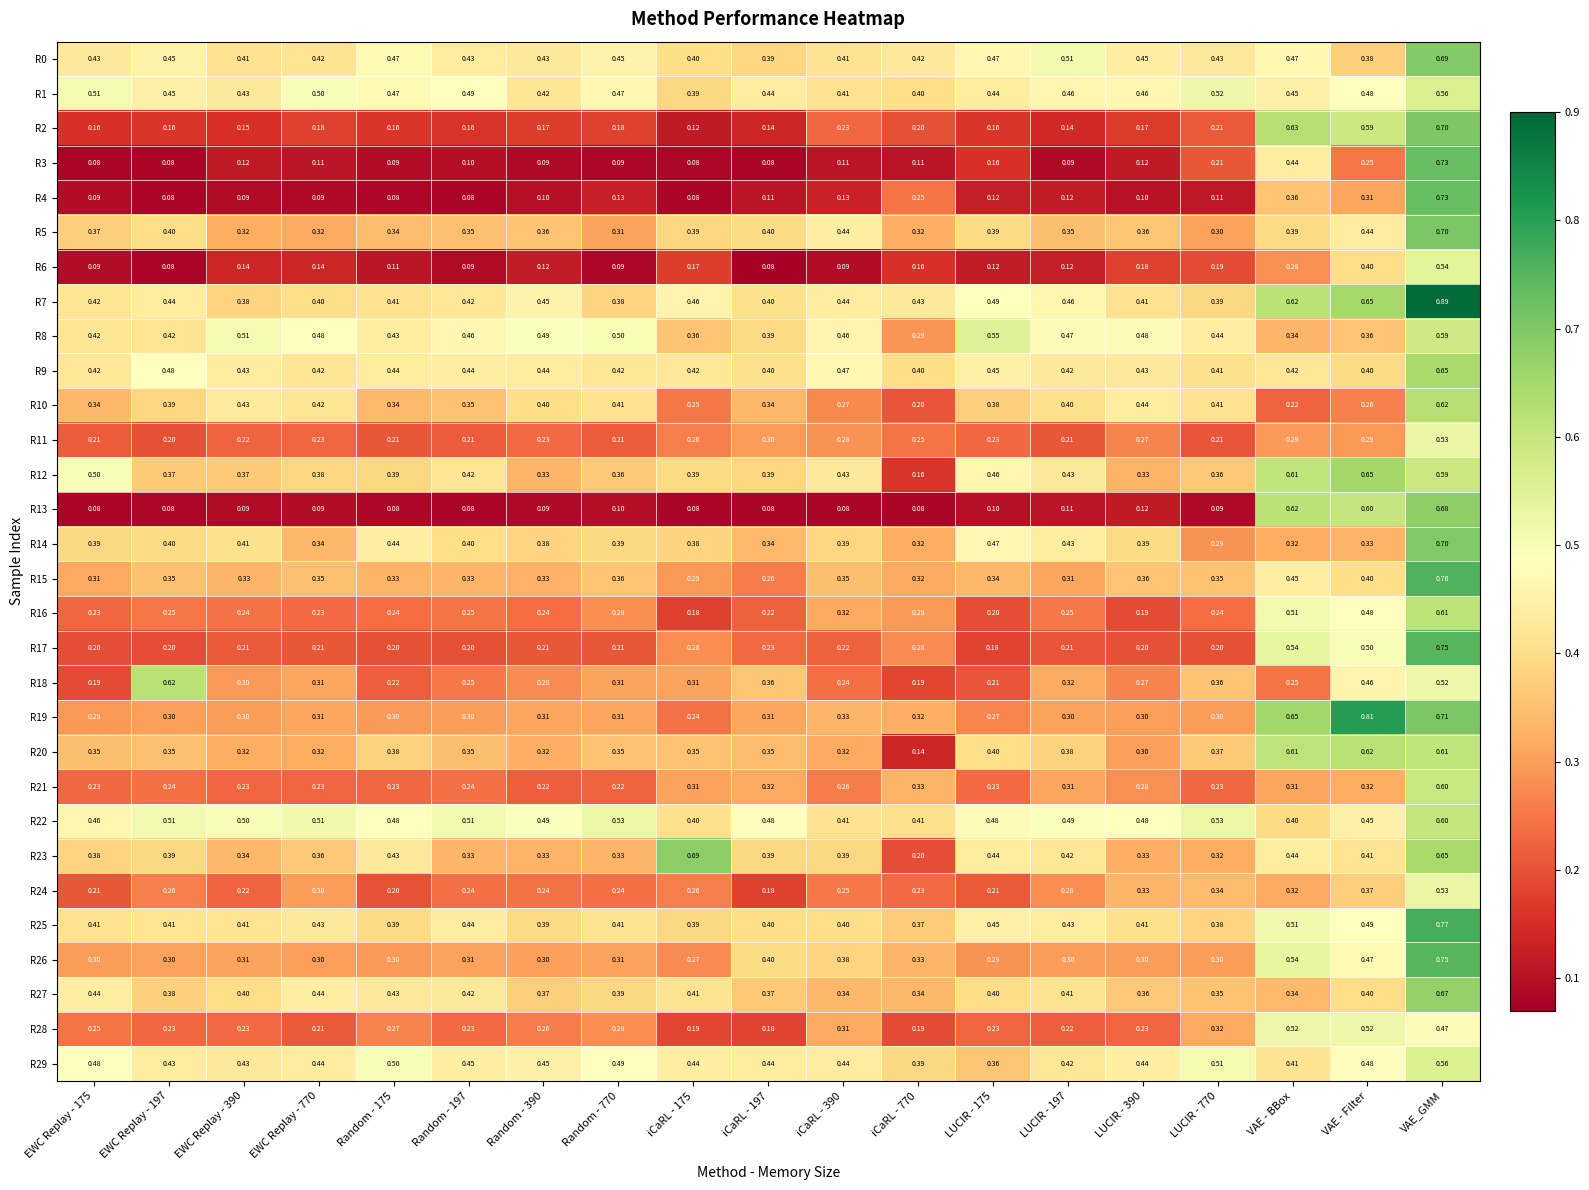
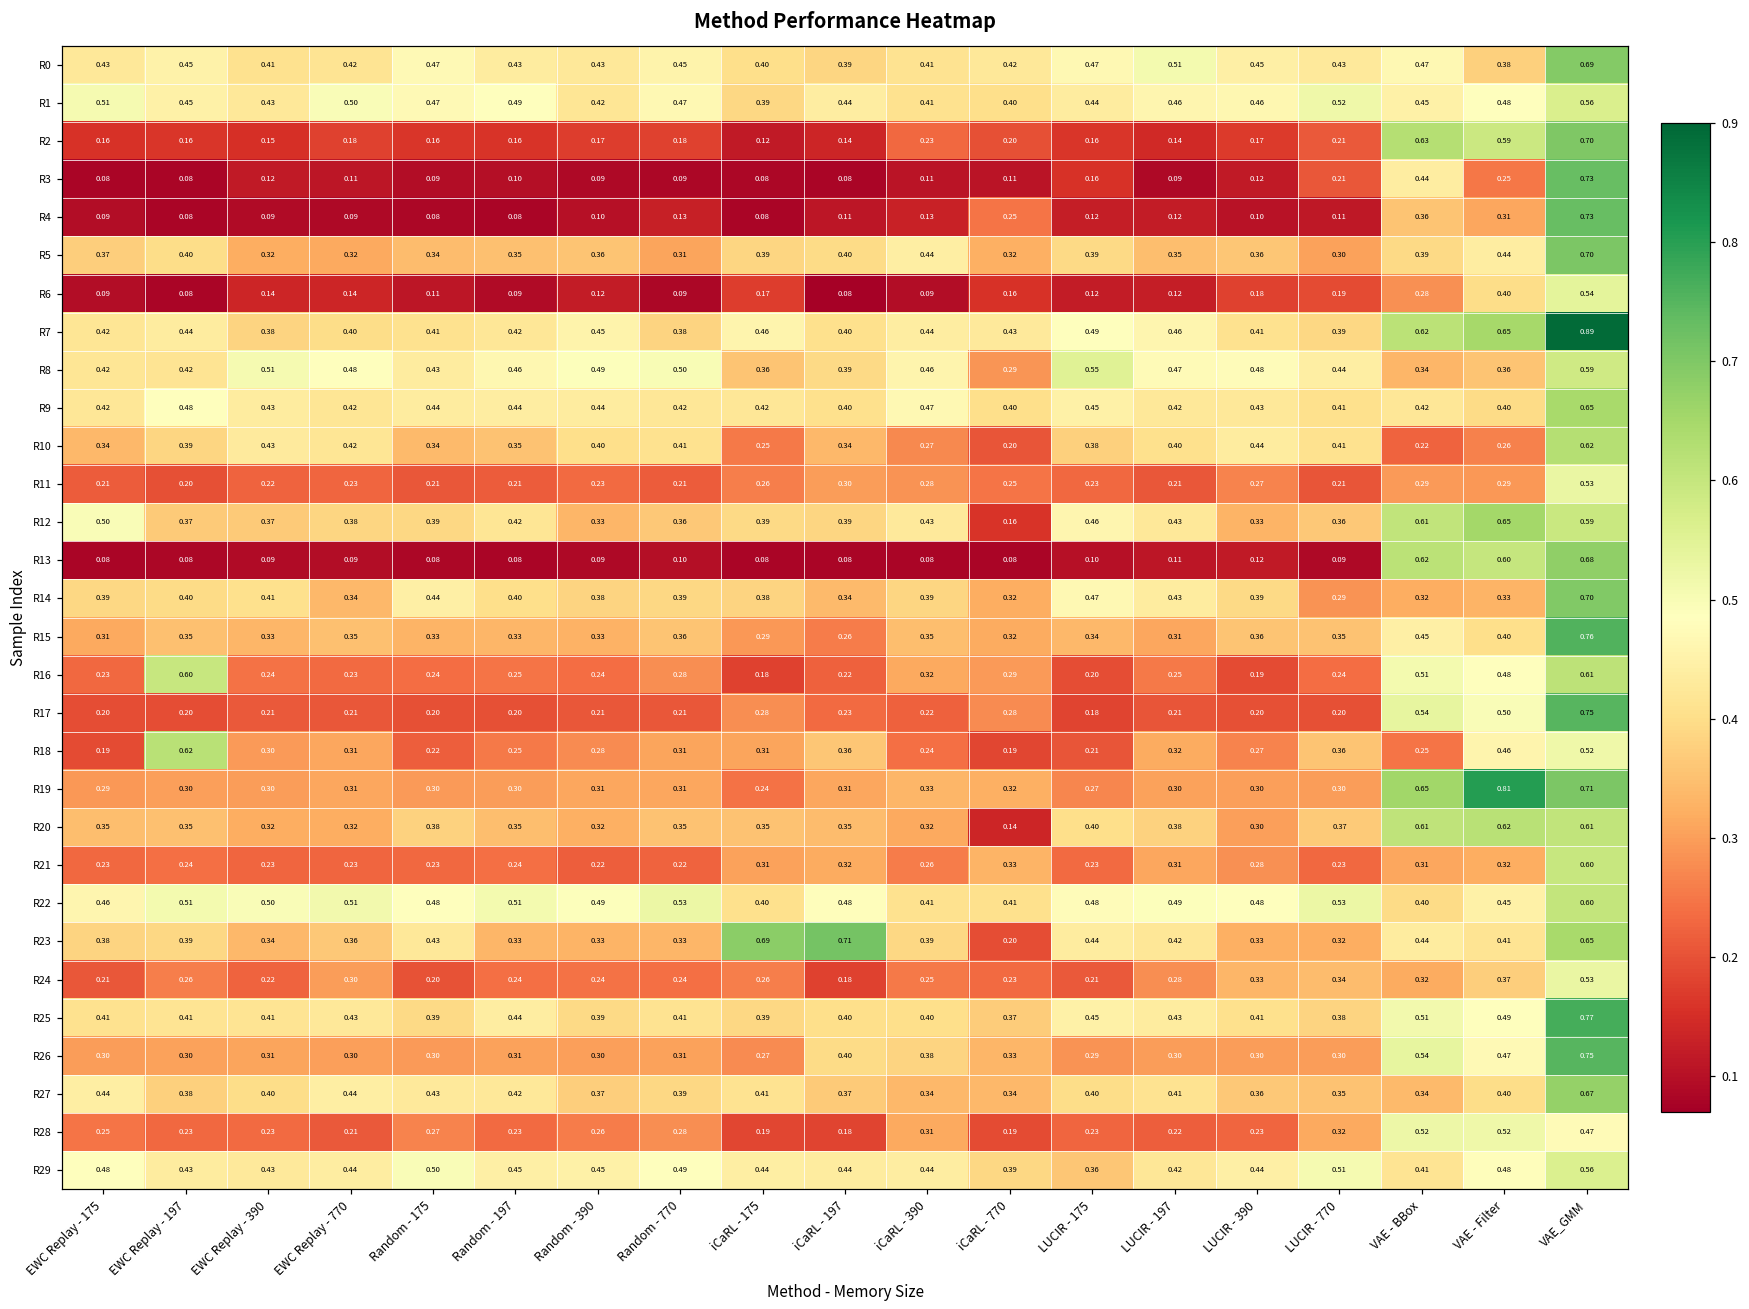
R16, EWC Replay - 197: 0.25 -> 0.60
R23, iCaRL - 197: 0.39 -> 0.71
